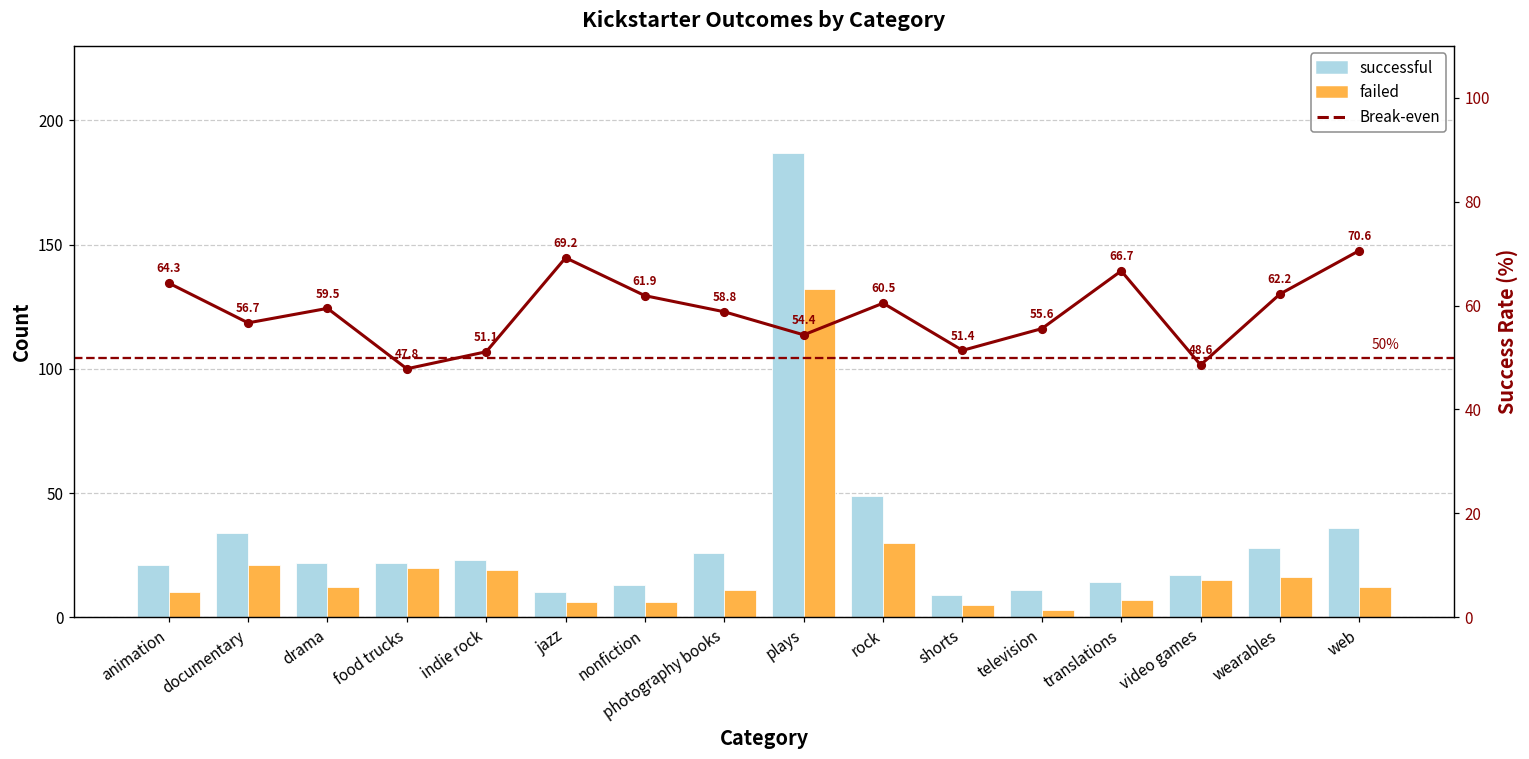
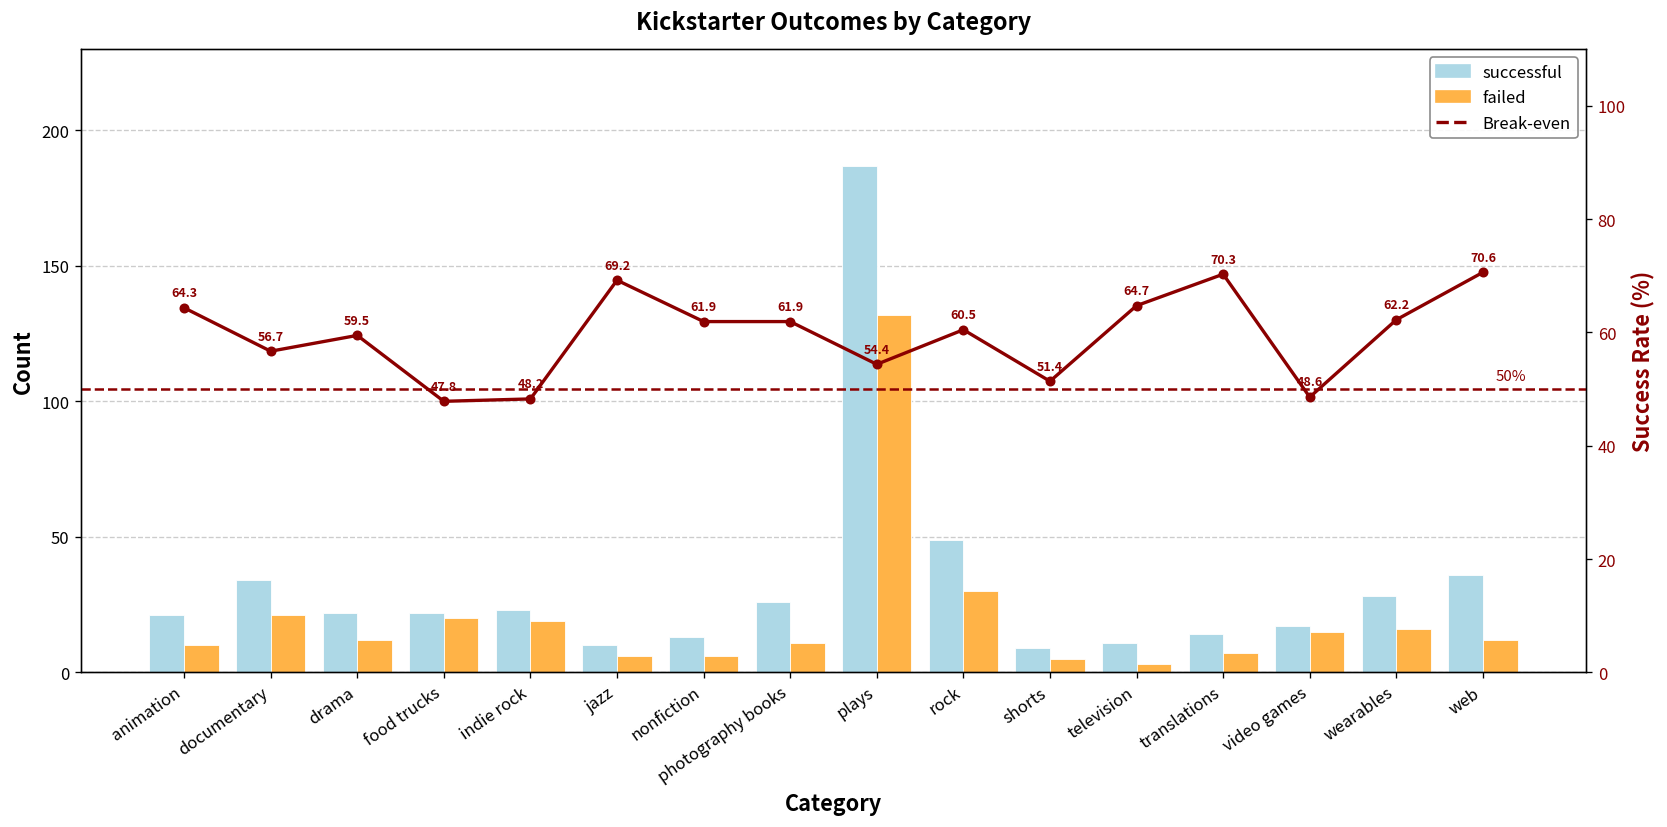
Break-even, indie rock: 51.1 -> 48.2
Break-even, photography books: 58.8 -> 61.9
Break-even, television: 55.6 -> 64.7
Break-even, translations: 66.7 -> 70.3
